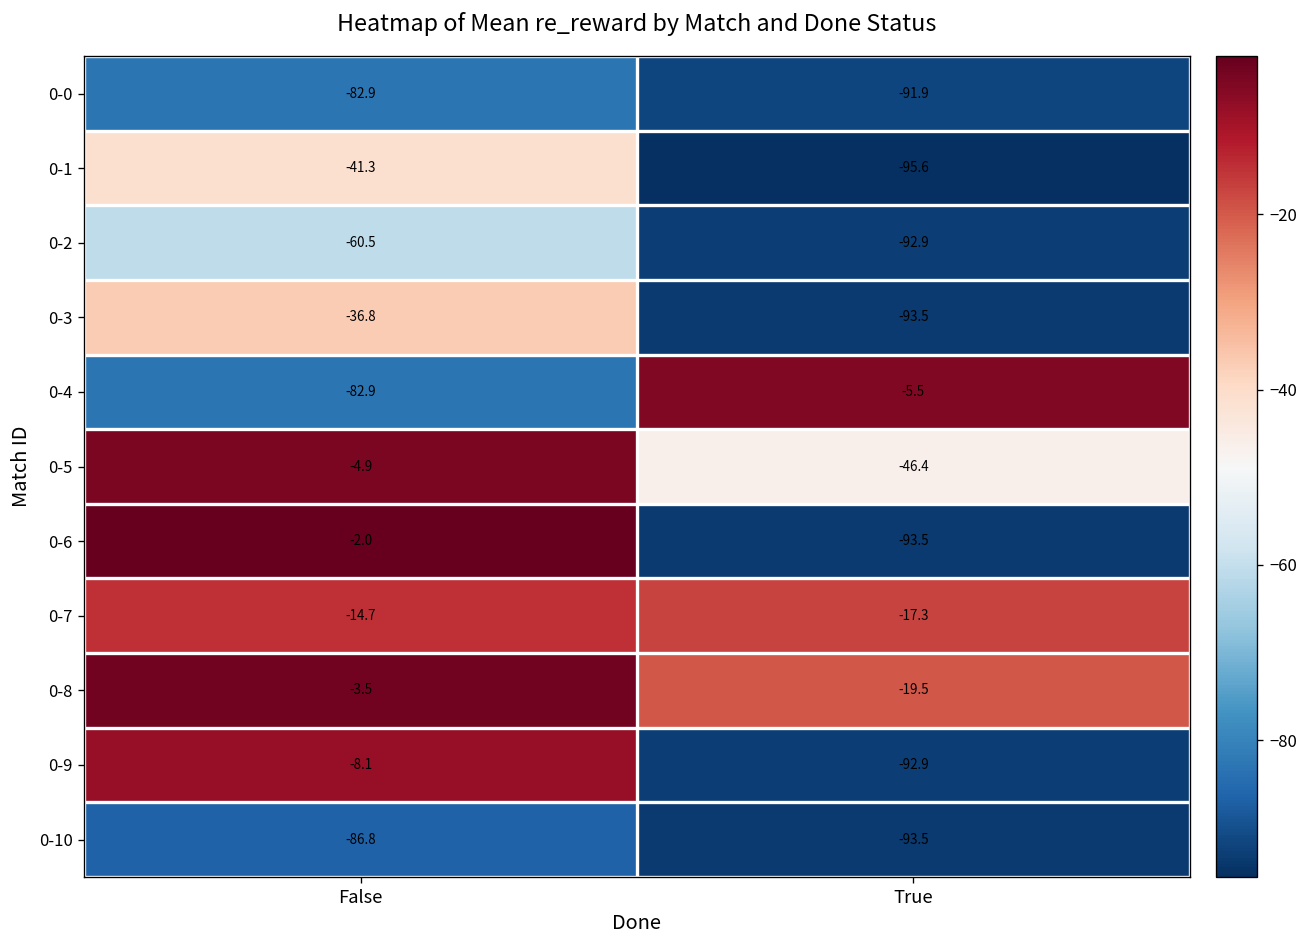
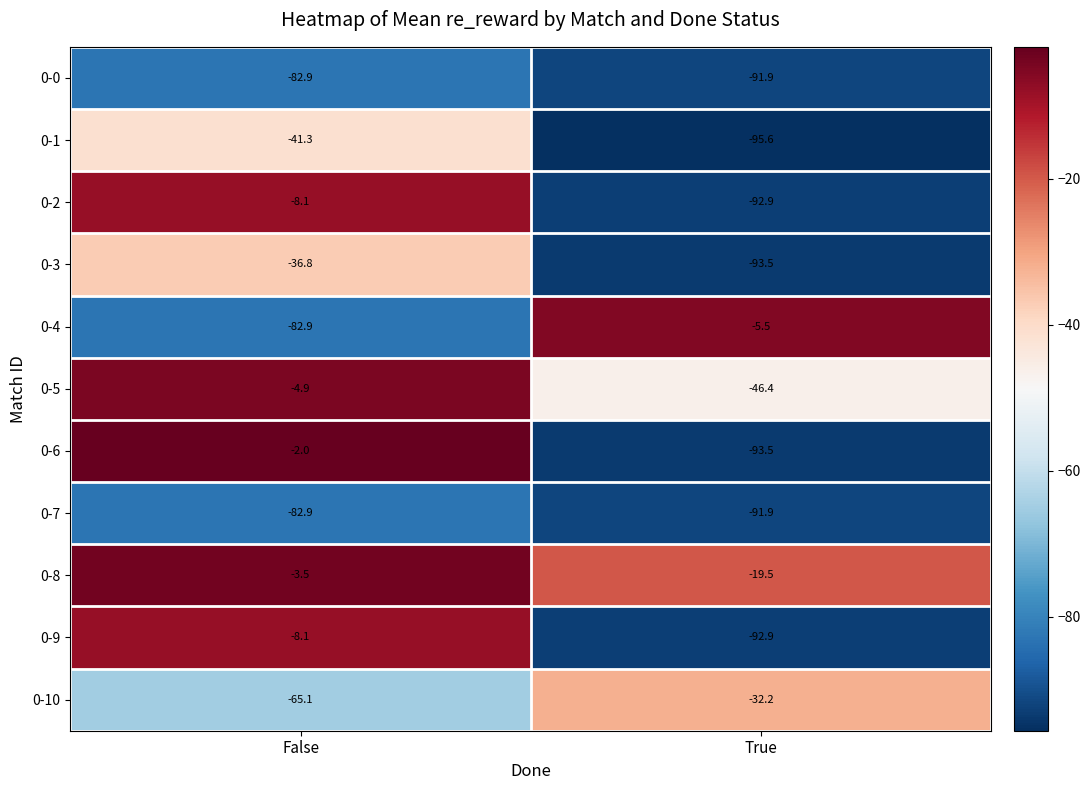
0-2, False: -60.5 -> -8.1
0-7, False: -14.7 -> -82.9
0-7, True: -17.3 -> -91.9
0-10, False: -86.8 -> -65.1
0-10, True: -93.5 -> -32.2
